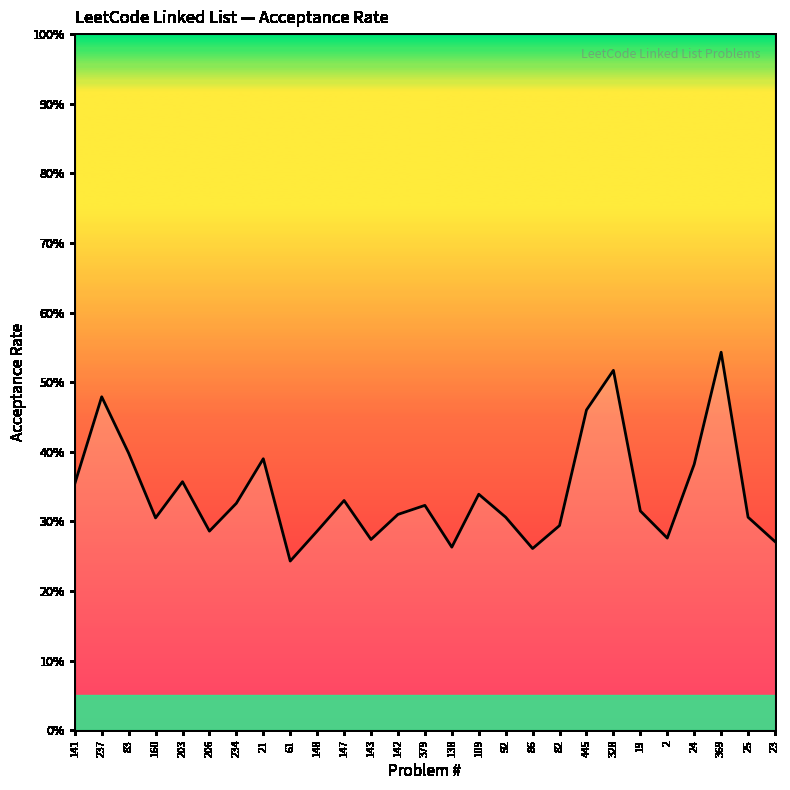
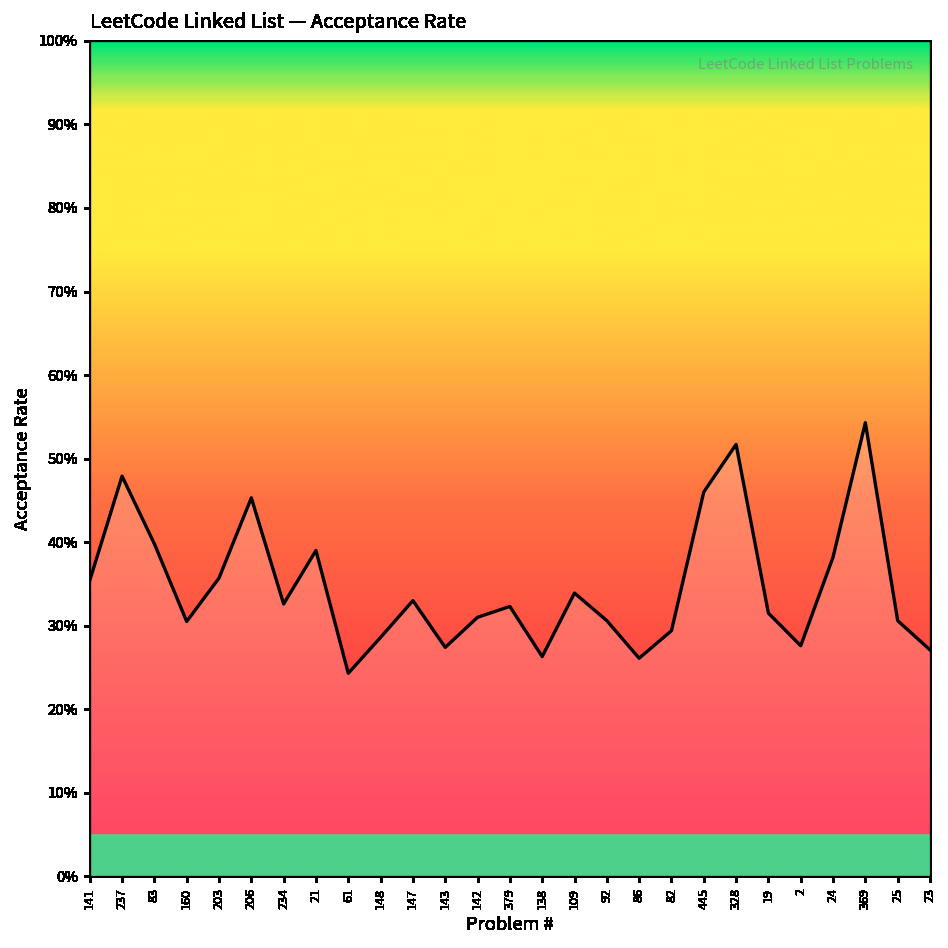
206: 29% -> 45%
